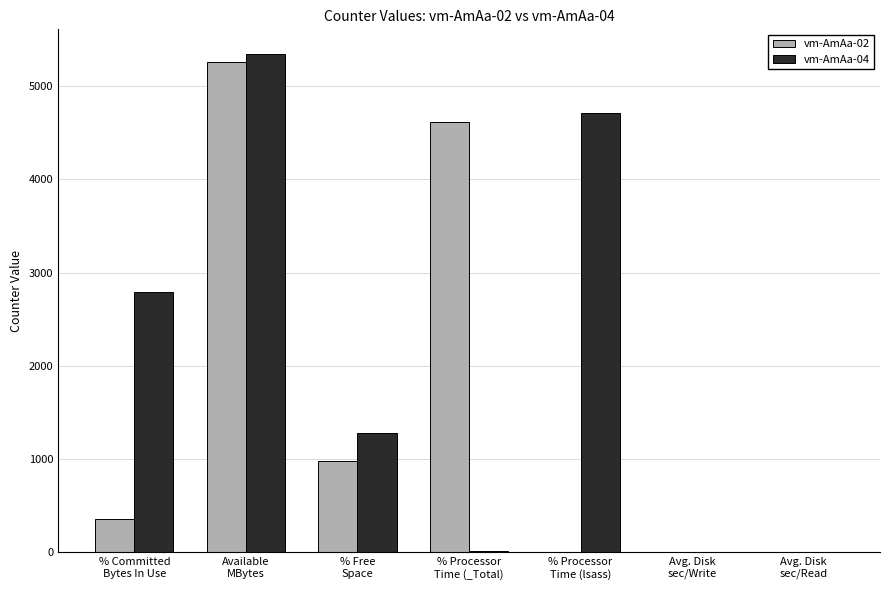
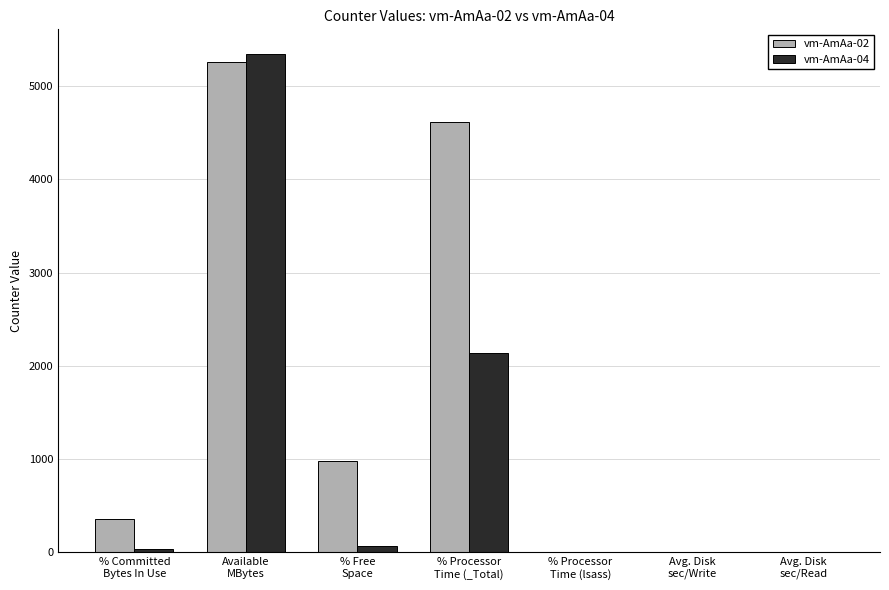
vm-AmAa-04, % Committed Bytes In Use: 2800 -> 0
vm-AmAa-04, % Free Space: 1300 -> 100
vm-AmAa-04, % Processor Time (_Total): 0 -> 2100
vm-AmAa-04, % Processor Time (lsass): 4700 -> 0
